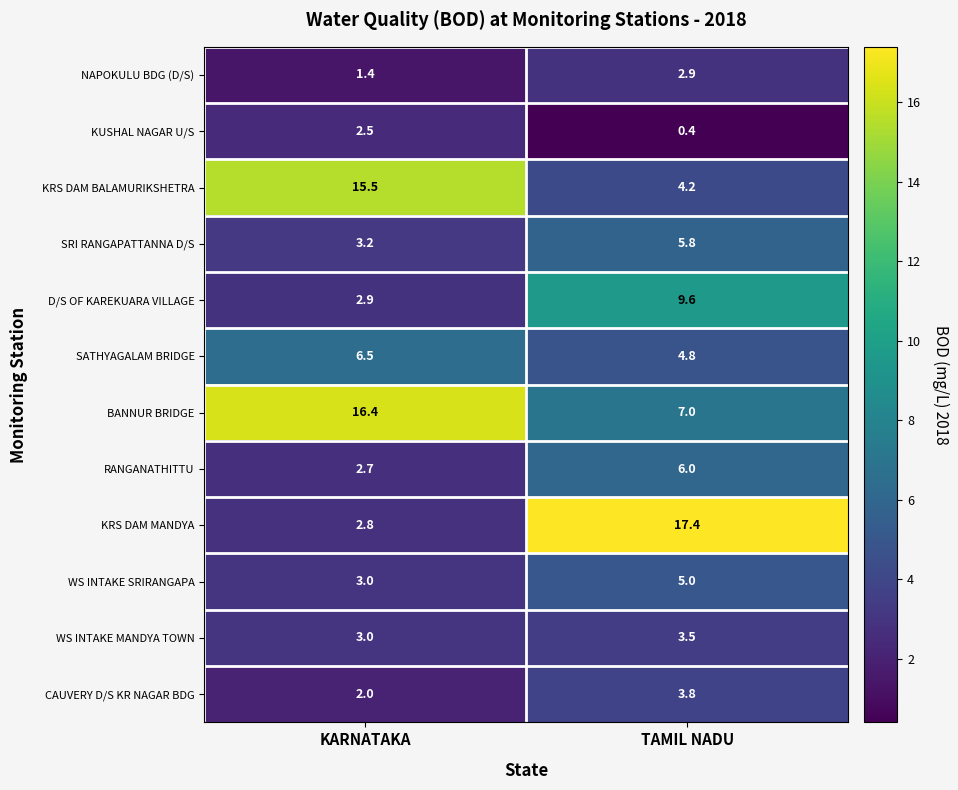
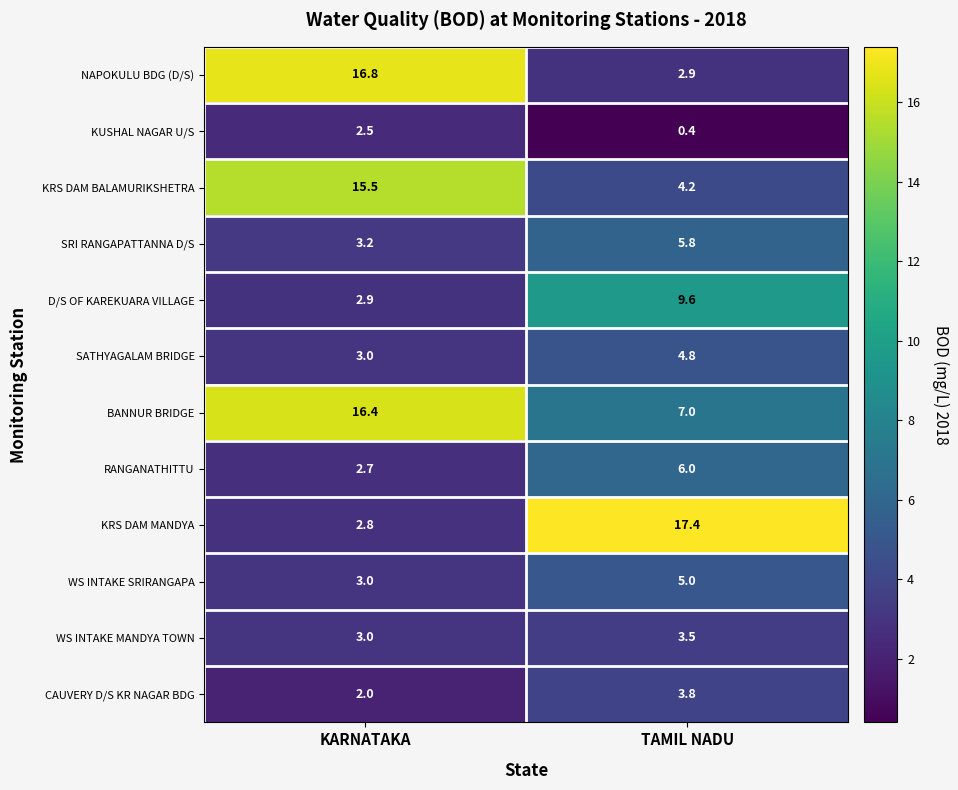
NAPOKULU BDG (D/S), KARNATAKA: 1.4 -> 16.8
SATHYAGALAM BRIDGE, KARNATAKA: 6.5 -> 3.0
